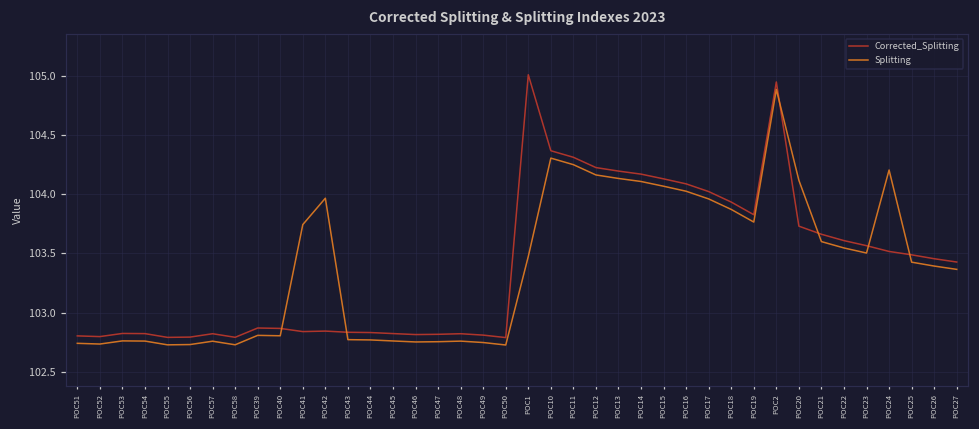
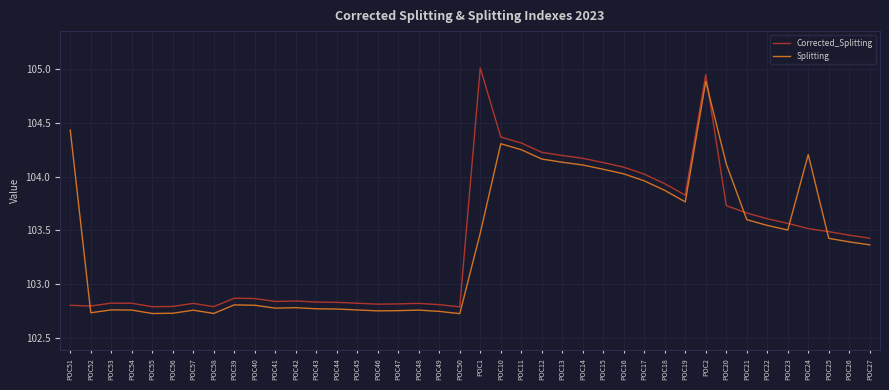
Splitting, POC51: 102.74 -> 104.43
Splitting, POC41: 103.74 -> 102.78
Splitting, POC42: 103.97 -> 102.78
